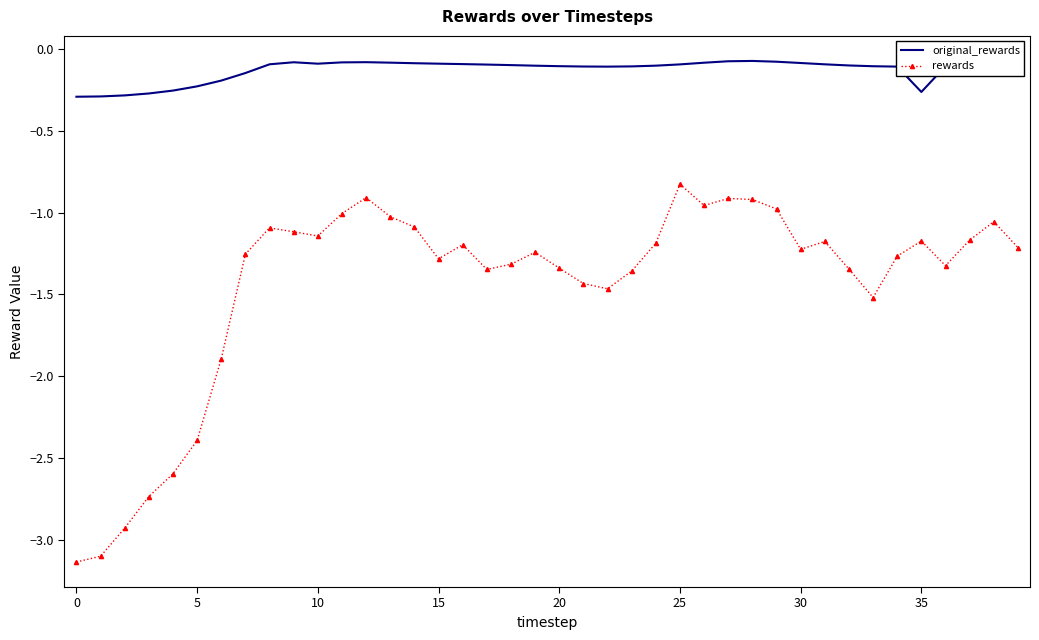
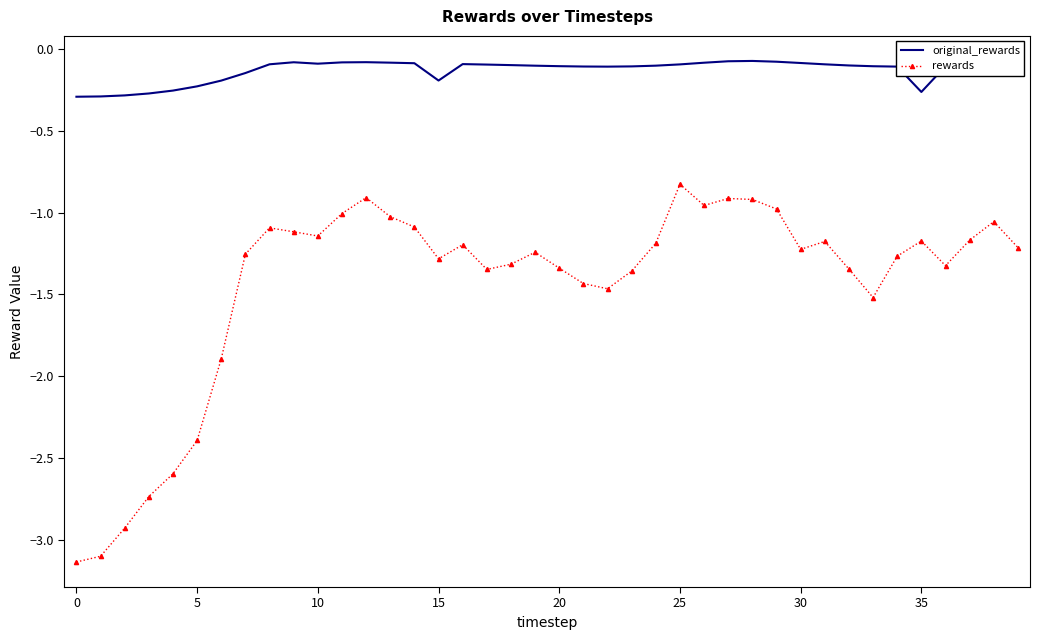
original_rewards, 15: -0.09 -> -0.19
